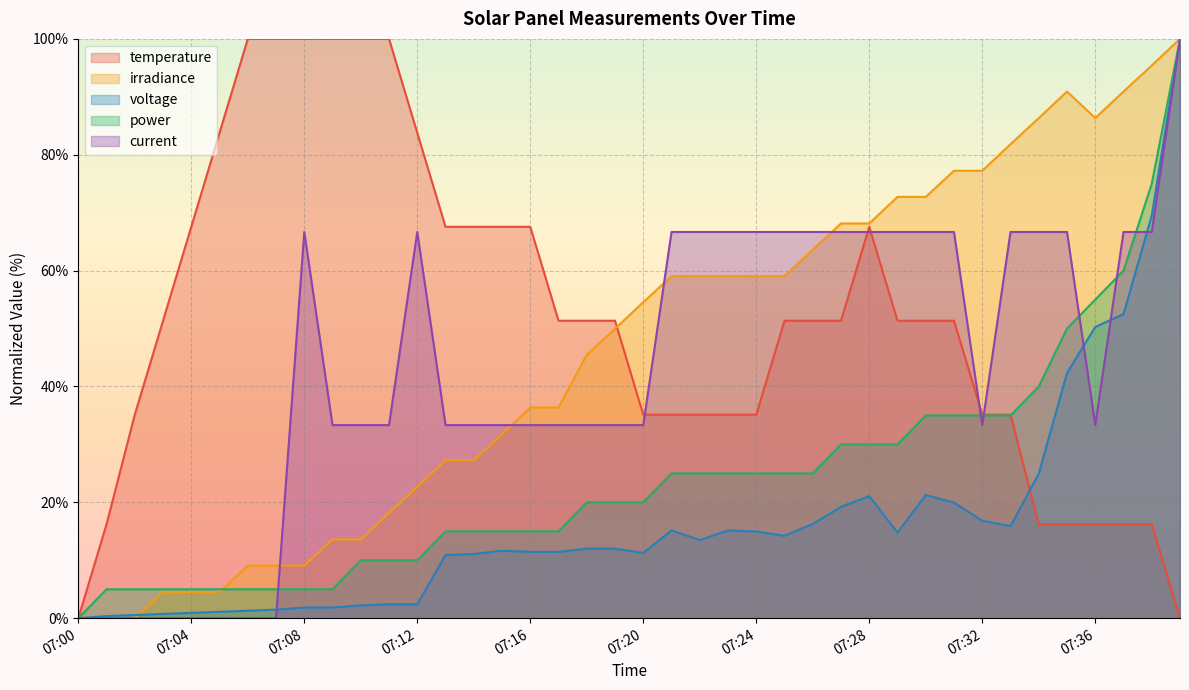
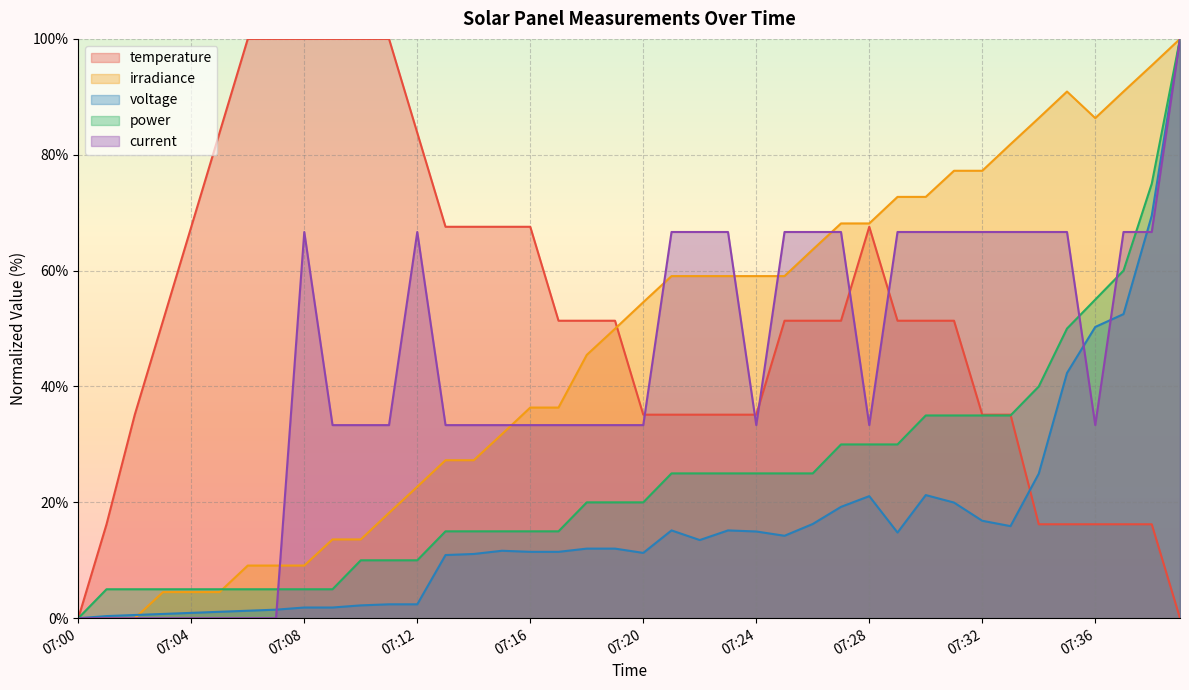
current, 07:24: 67% -> 33%
current, 07:28: 67% -> 33%
current, 07:32: 33% -> 67%
